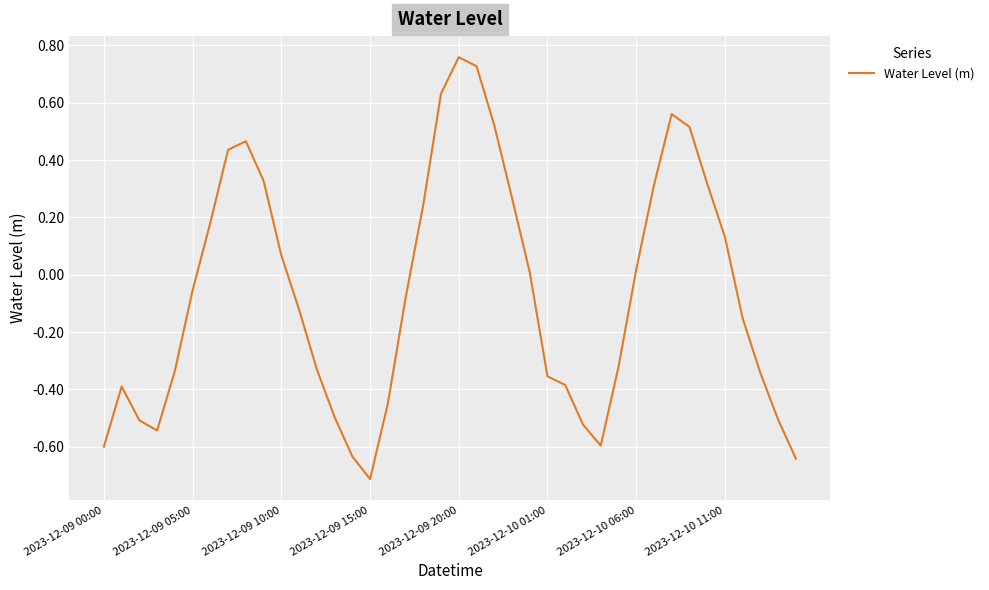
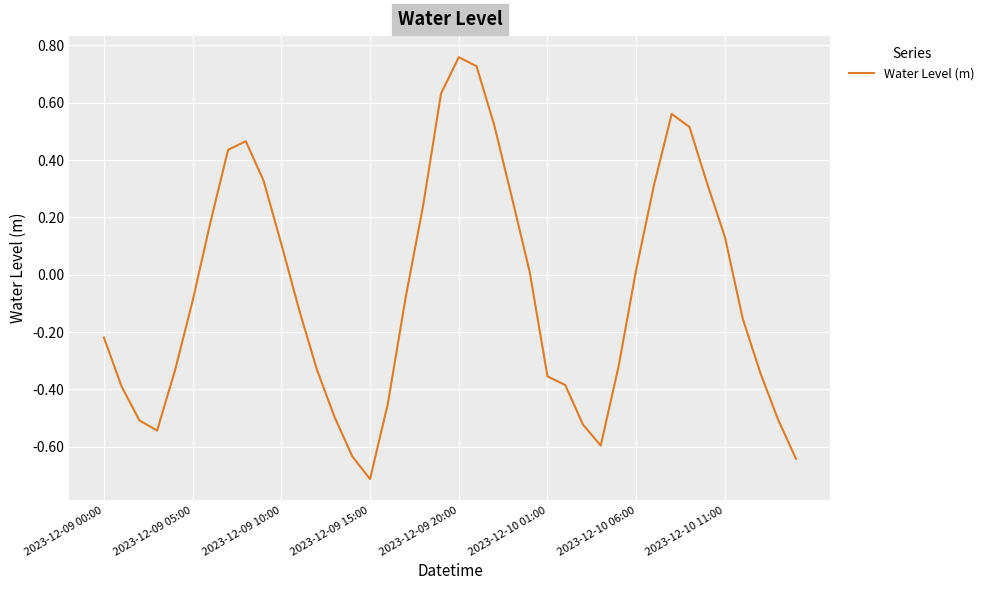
2023-12-09 00:00: -0.60 -> -0.22
2023-12-09 05:00: -0.05 -> -0.09
2023-12-09 10:00: 0.07 -> 0.11
